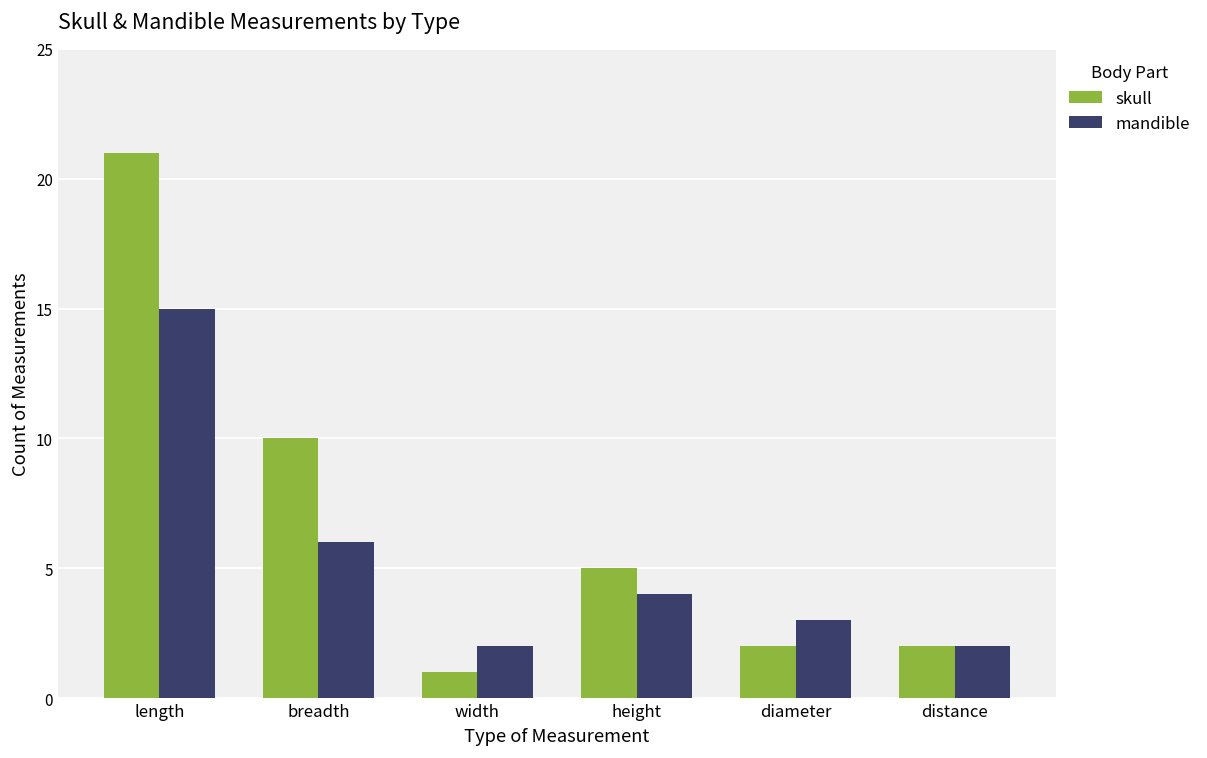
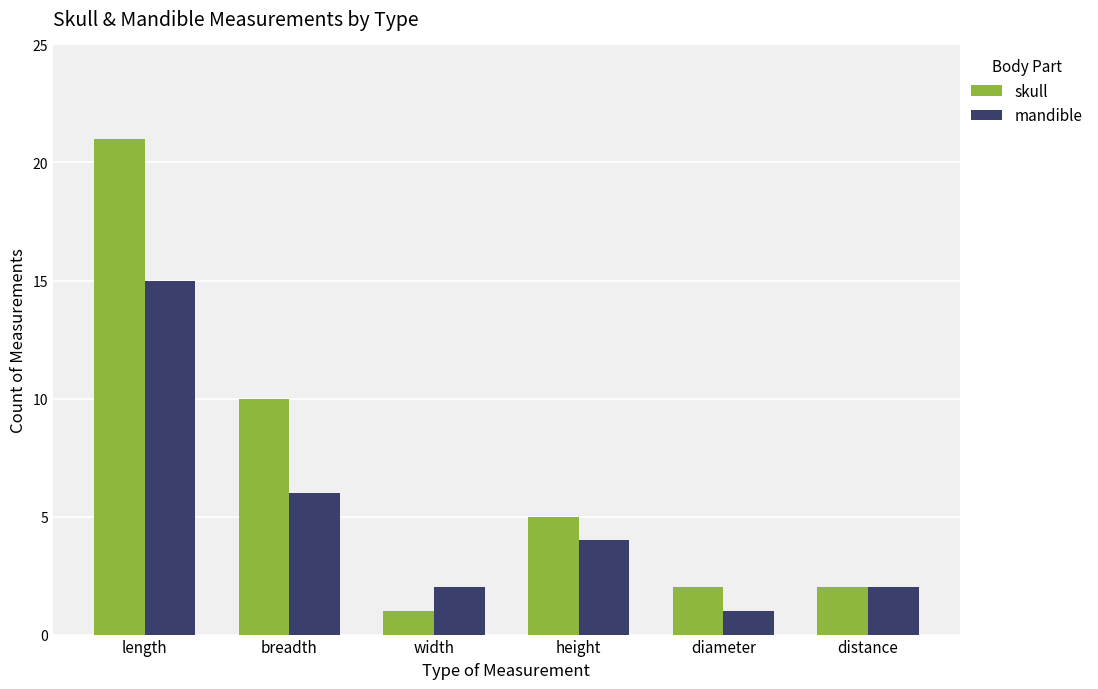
mandible, diameter: 3 -> 1
